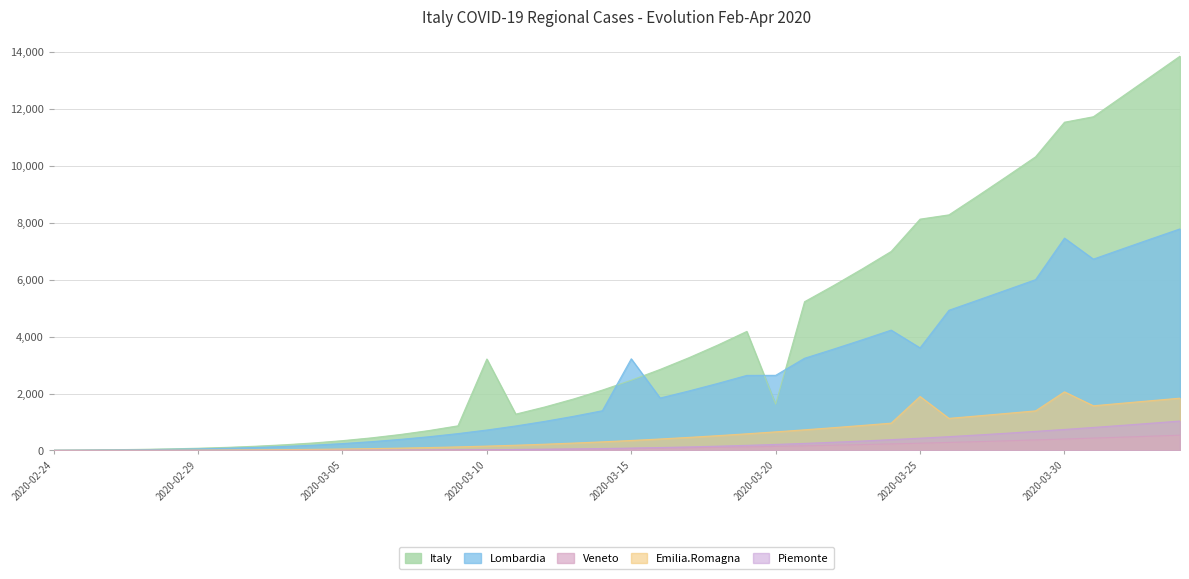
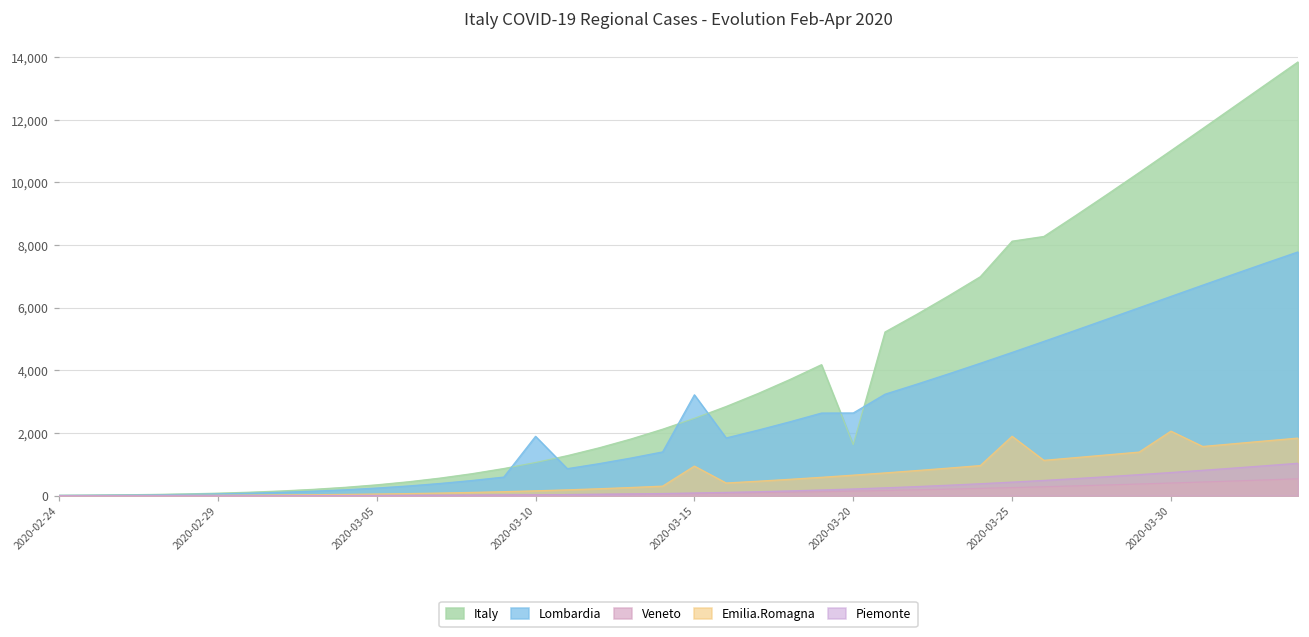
Italy, 2020-03-10: 3,200 -> 1,100
Lombardia, 2020-03-10: 700 -> 1,900
Emilia.Romagna, 2020-03-15: 400 -> 900
Lombardia, 2020-03-25: 3,600 -> 4,600
Italy, 2020-03-30: 11,500 -> 11,000
Lombardia, 2020-03-30: 7,500 -> 6,400
